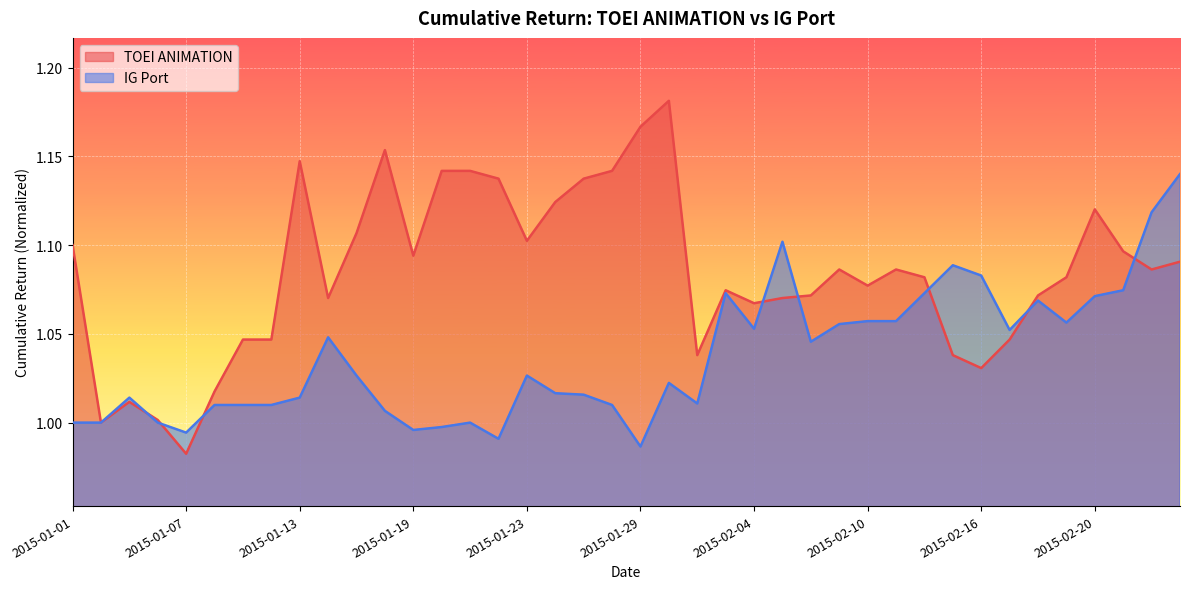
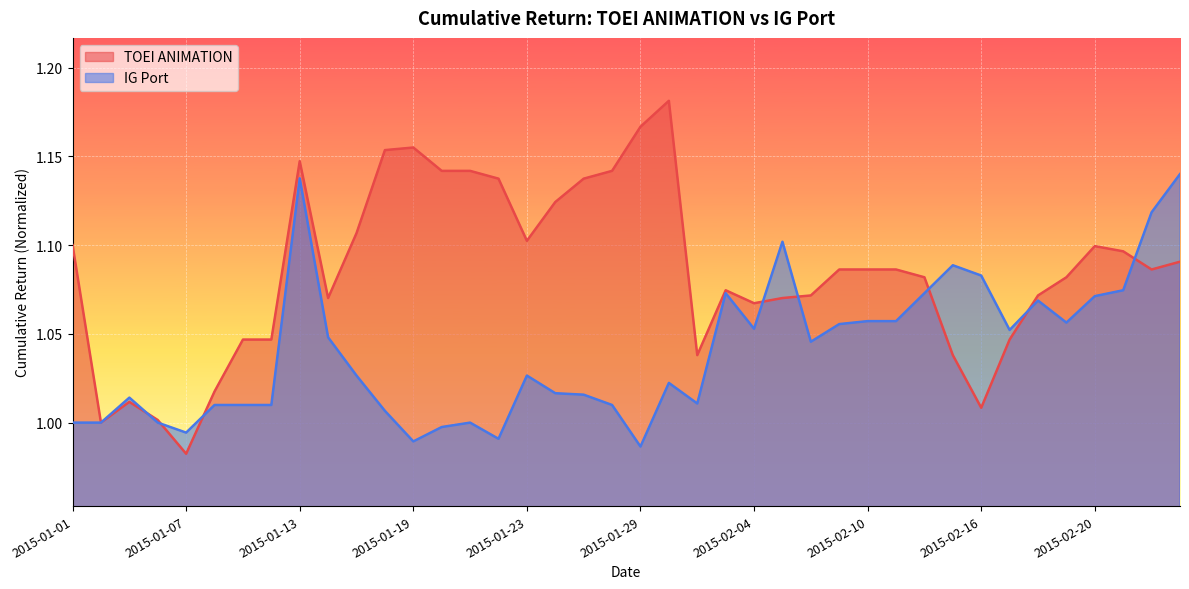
IG Port, 2015-01-13: 1.014 -> 1.138
TOEI ANIMATION, 2015-01-19: 1.094 -> 1.155
IG Port, 2015-01-19: 0.996 -> 0.989
TOEI ANIMATION, 2015-02-10: 1.077 -> 1.086
TOEI ANIMATION, 2015-02-16: 1.031 -> 1.008
TOEI ANIMATION, 2015-02-20: 1.120 -> 1.099
